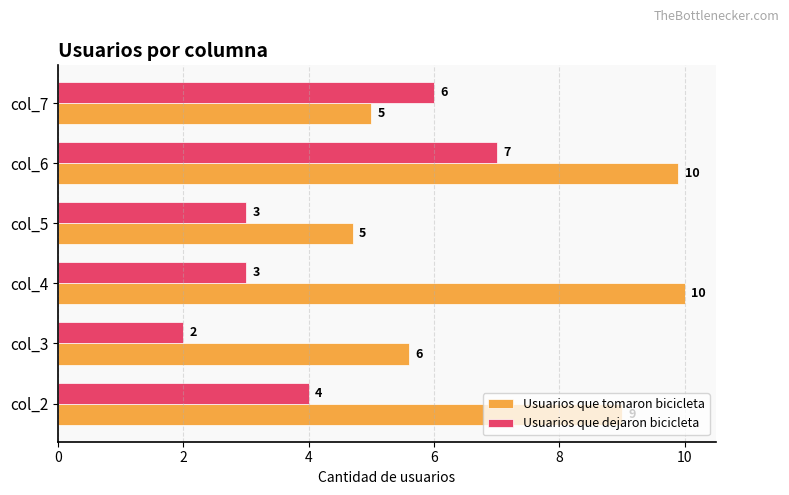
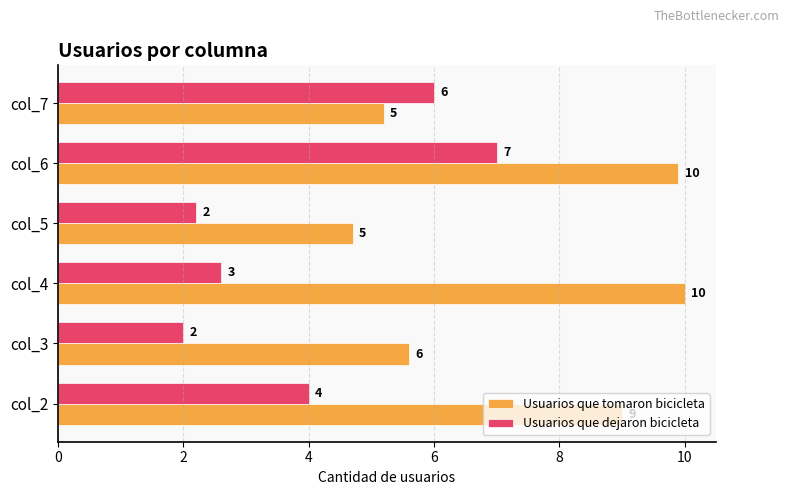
Usuarios que tomaron bicicleta, col_7: 5.0 -> 5.2
Usuarios que dejaron bicicleta, col_5: 3 -> 2
Usuarios que dejaron bicicleta, col_4: 3.0 -> 2.6
